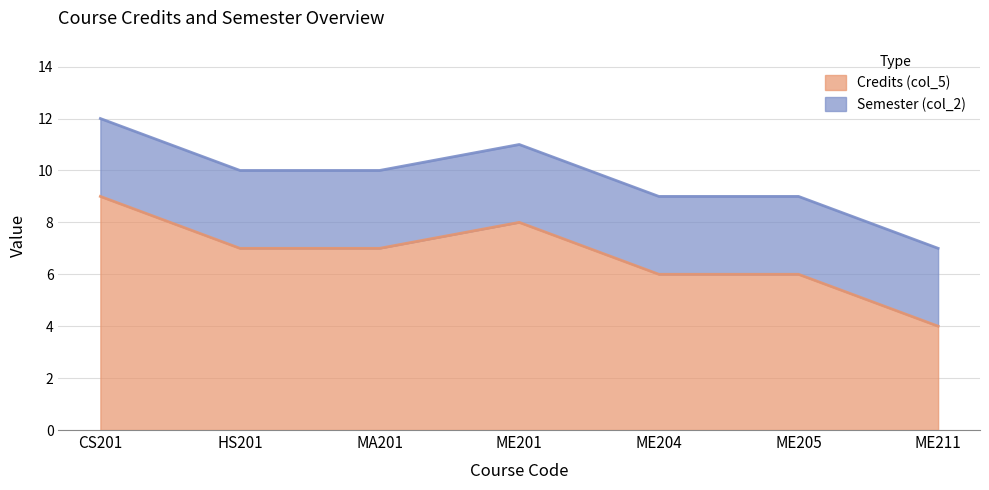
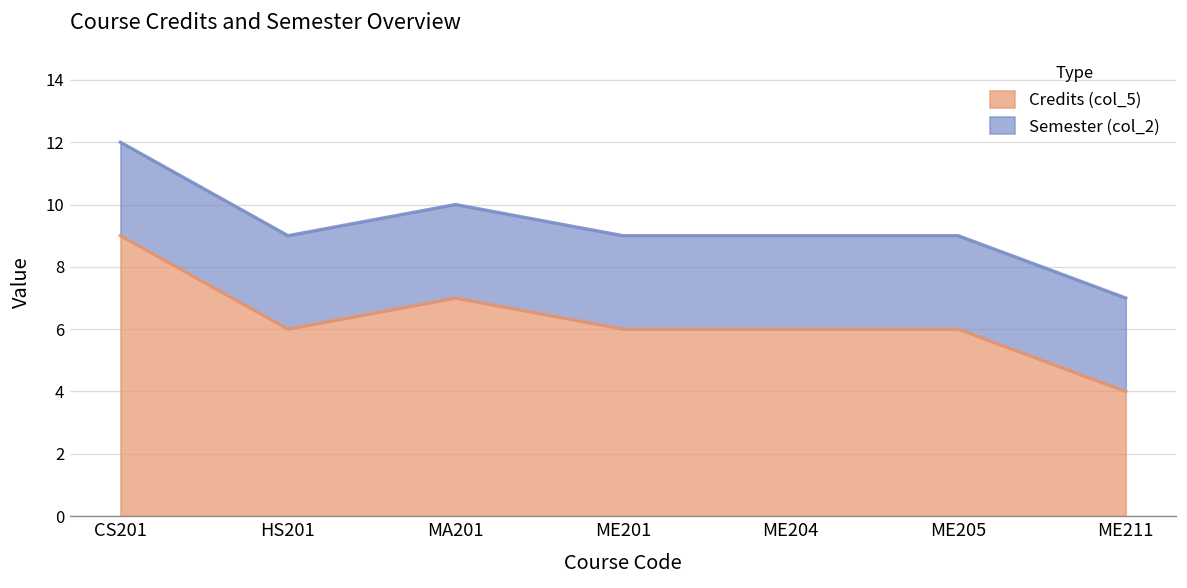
Credits (col_5), HS201: 7 -> 6
Credits (col_5), ME201: 8 -> 6
